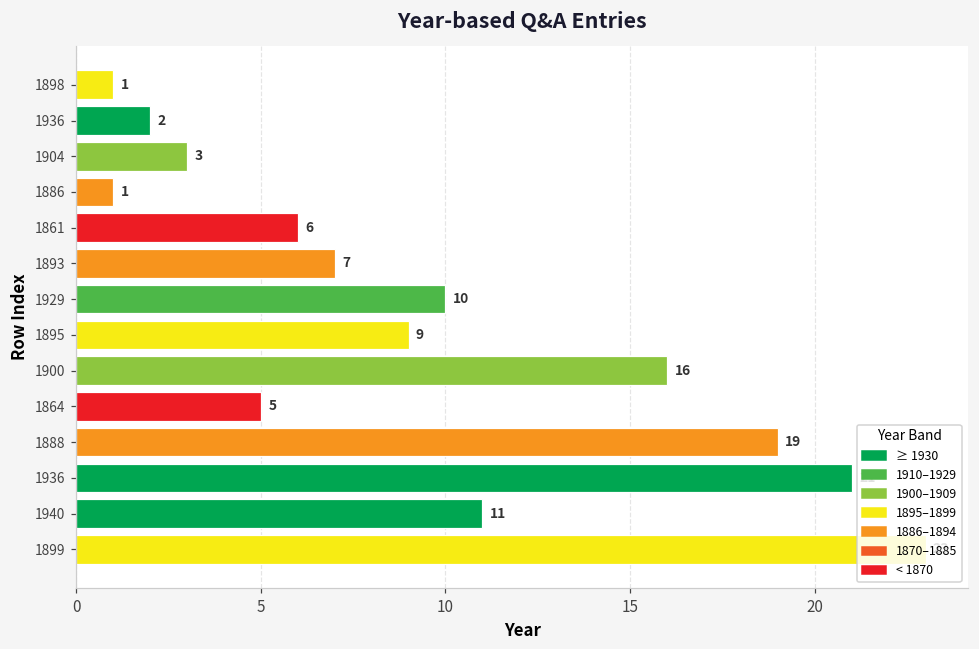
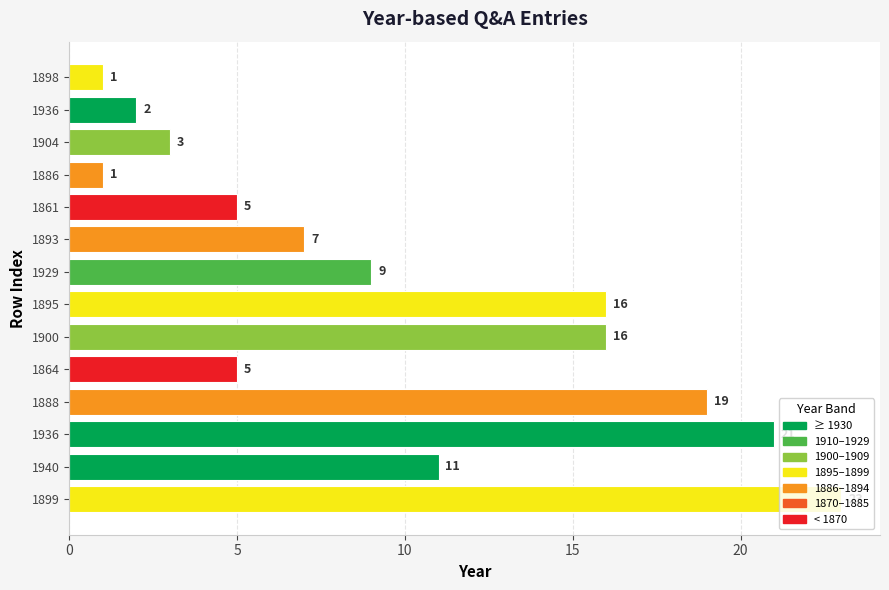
1861: 6 -> 5
1929: 10 -> 9
1895: 9 -> 16
